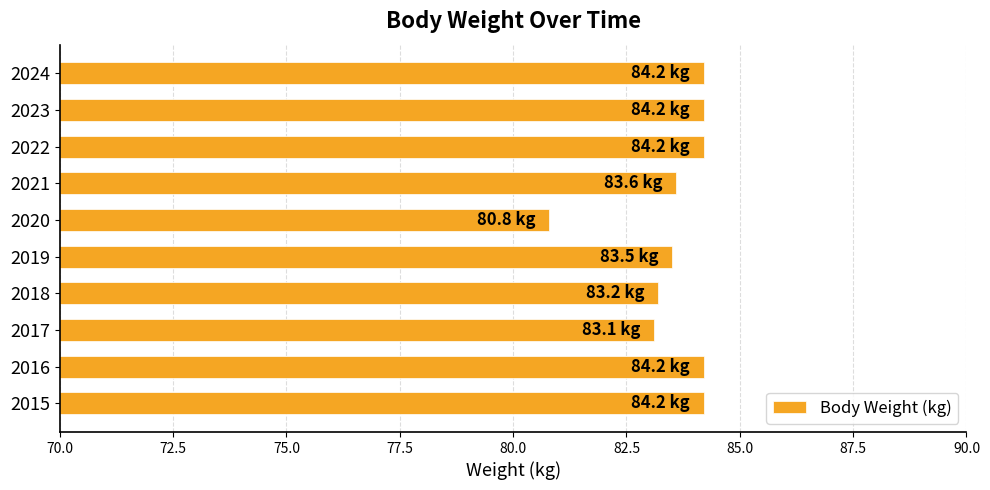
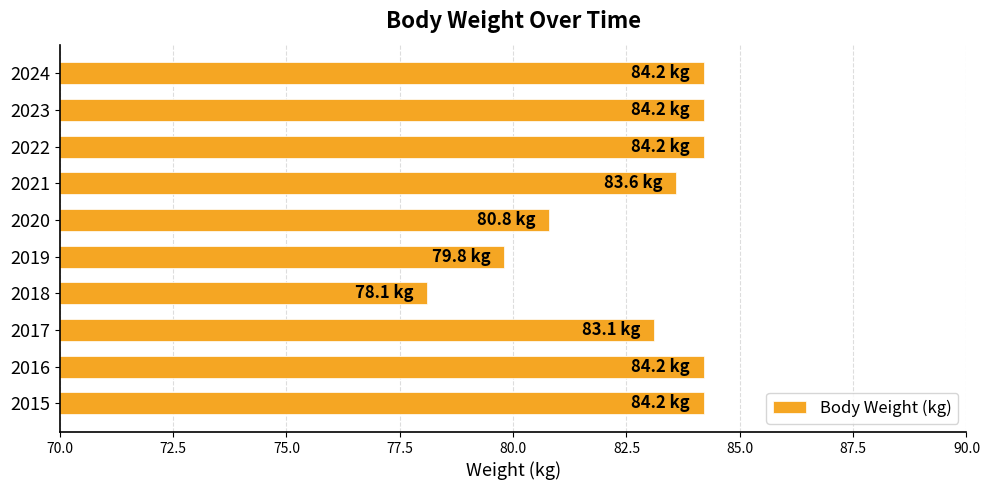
2019: 83.5 -> 79.8
2018: 83.2 -> 78.1
